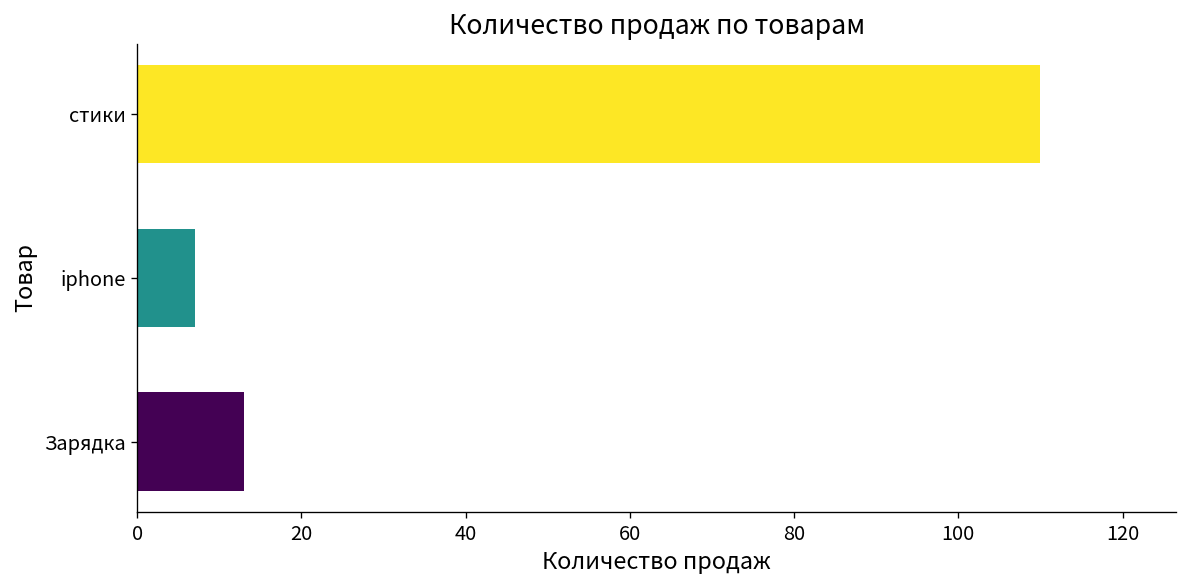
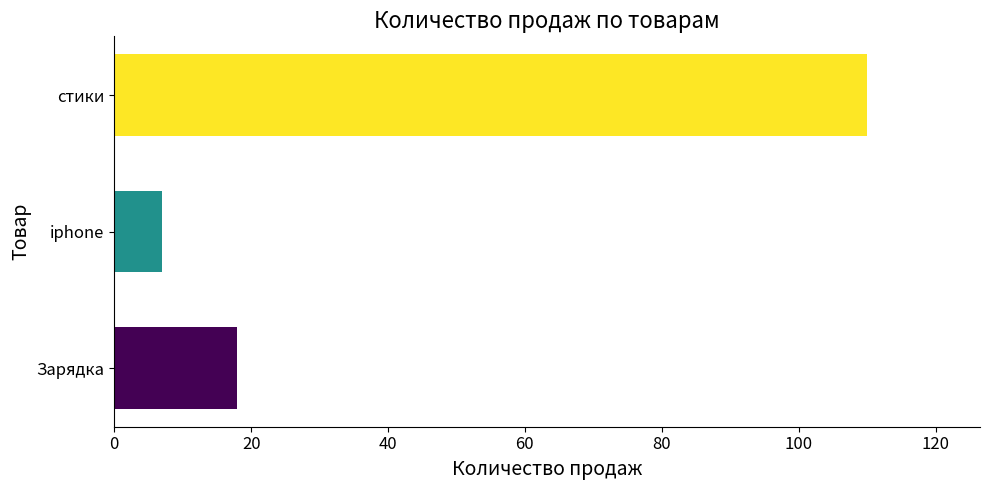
Зарядка: 13 -> 18
